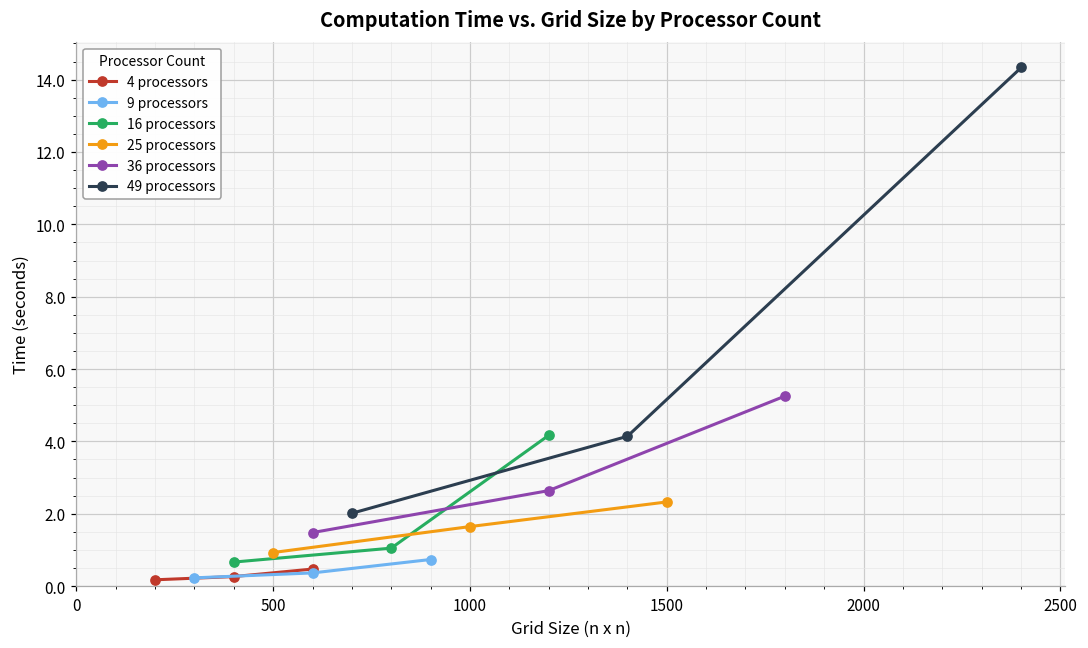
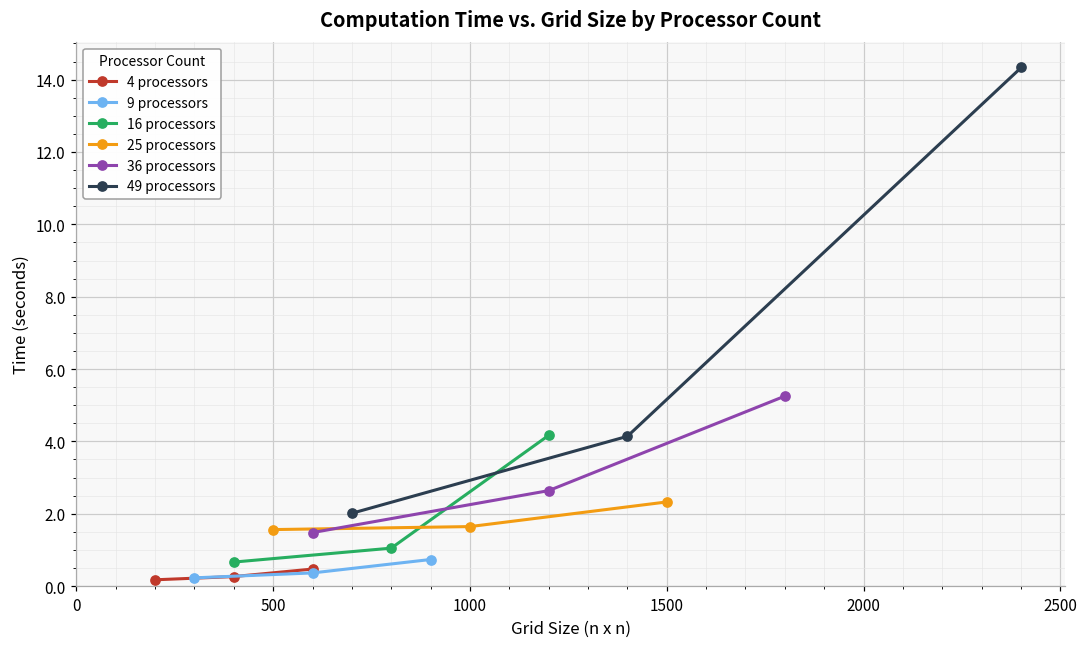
25 processors, 500: 0.9 -> 1.6
